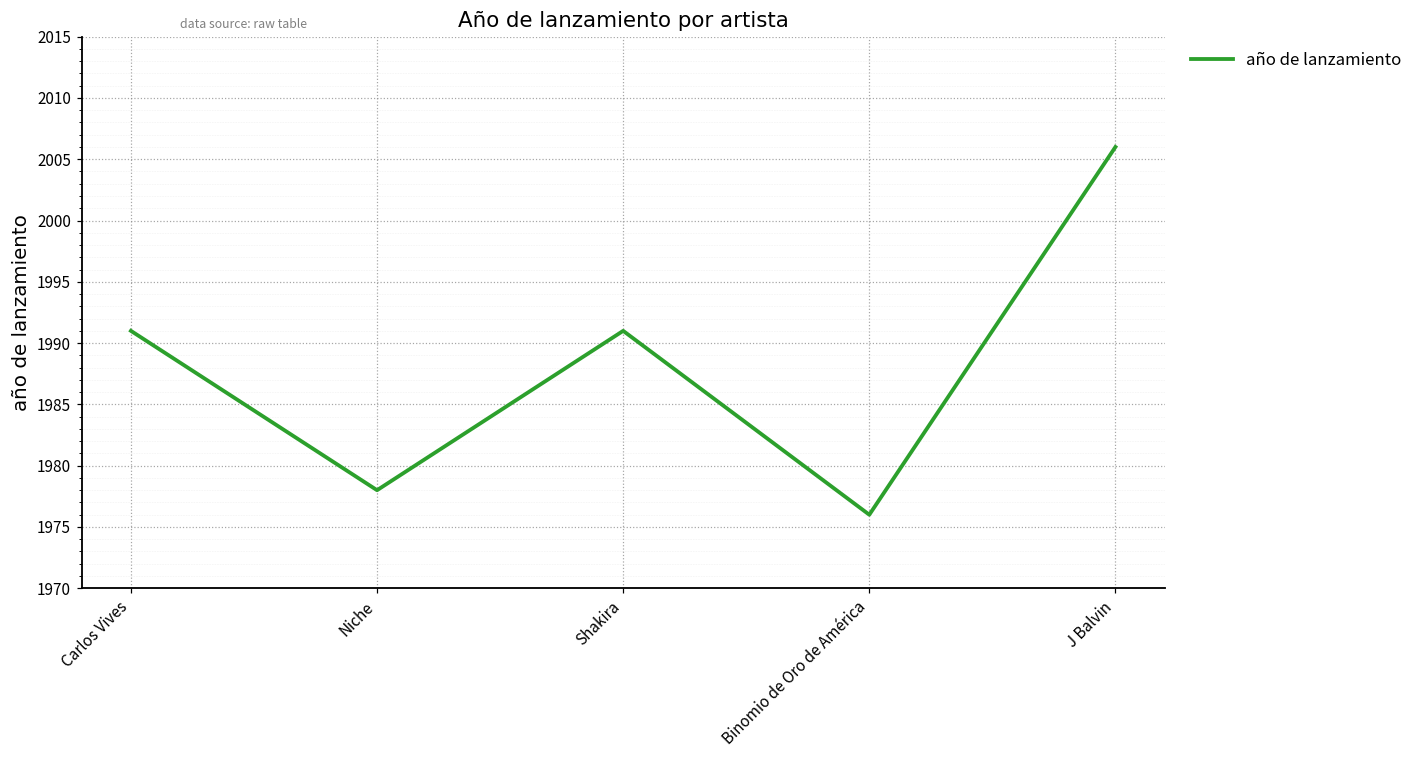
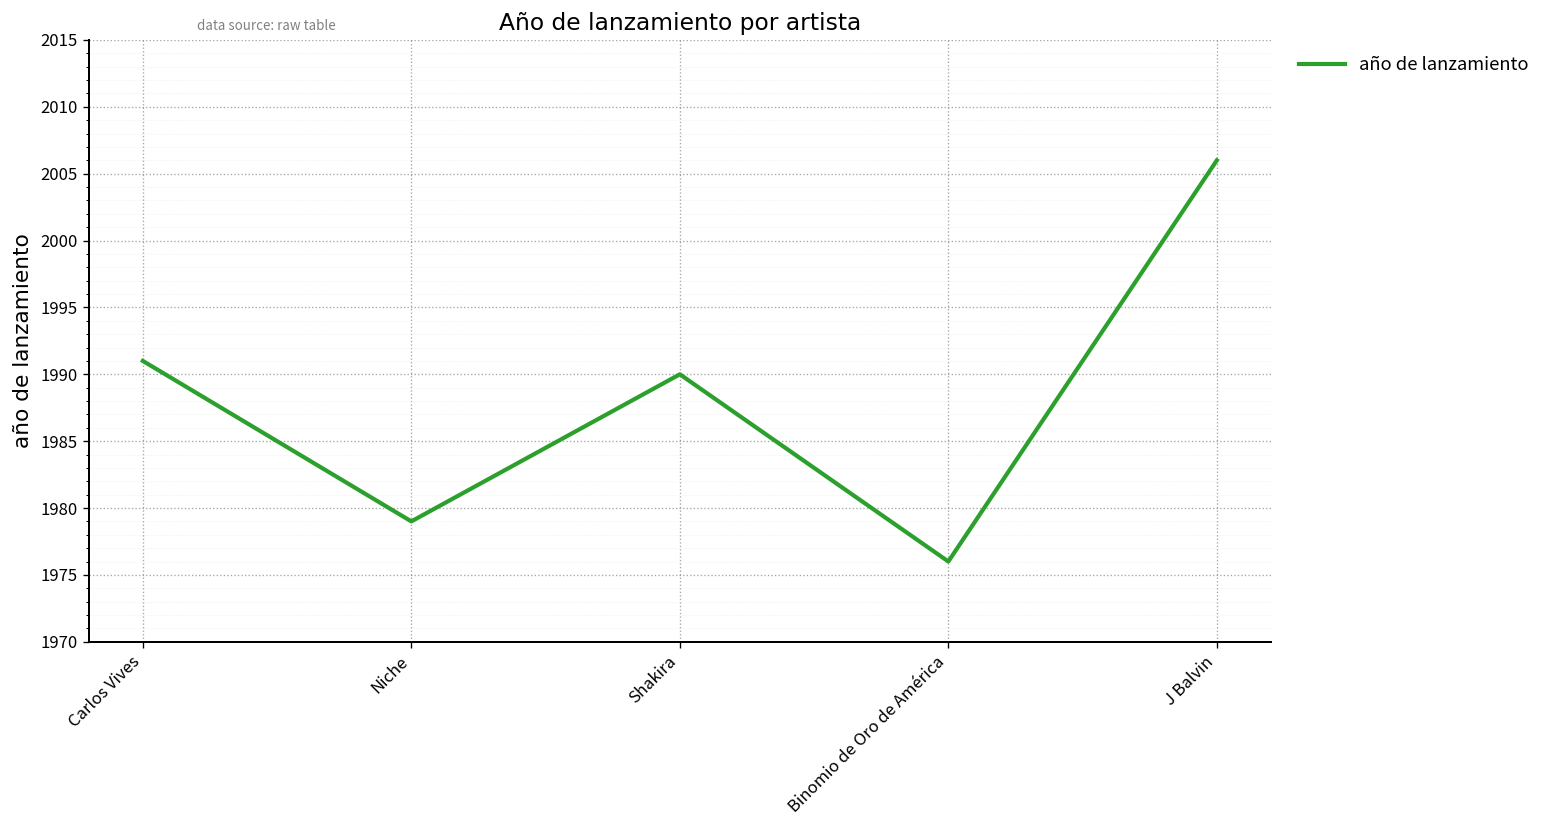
Niche: 1978 -> 1979
Shakira: 1991 -> 1990
